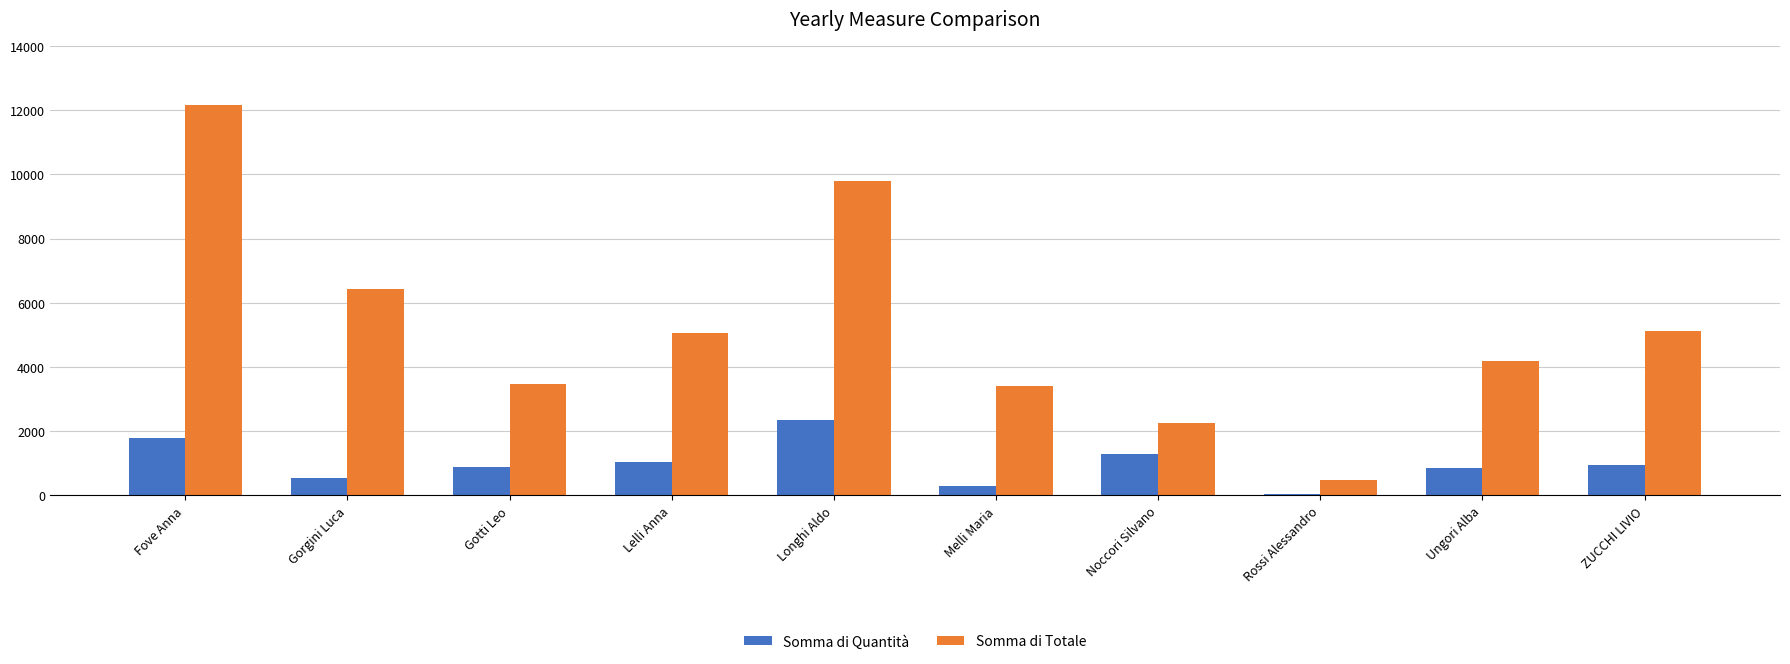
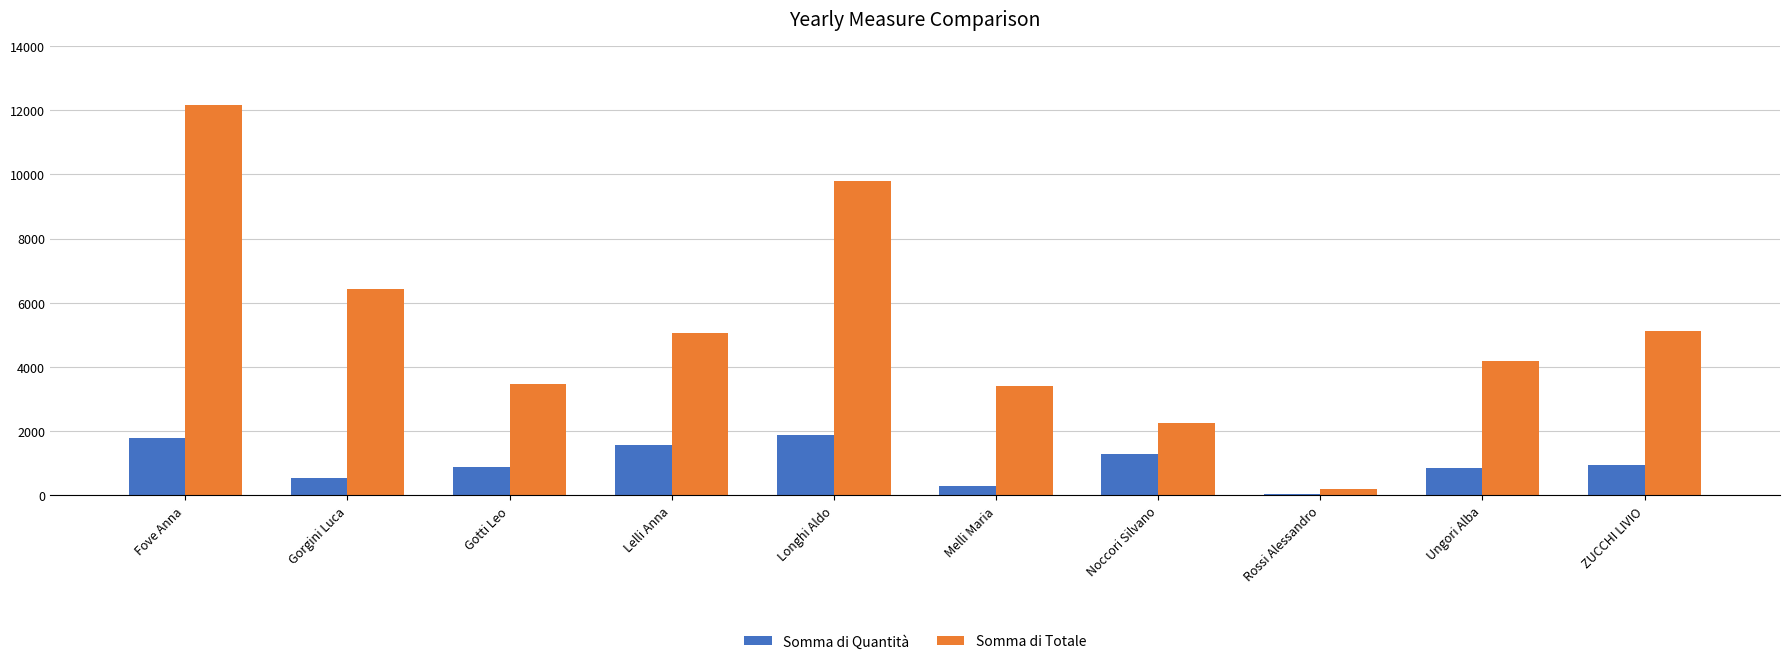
Somma di Quantità, Lelli Anna: 1100 -> 1600
Somma di Quantità, Longhi Aldo: 2400 -> 1900
Somma di Totale, Rossi Alessandro: 500 -> 200
